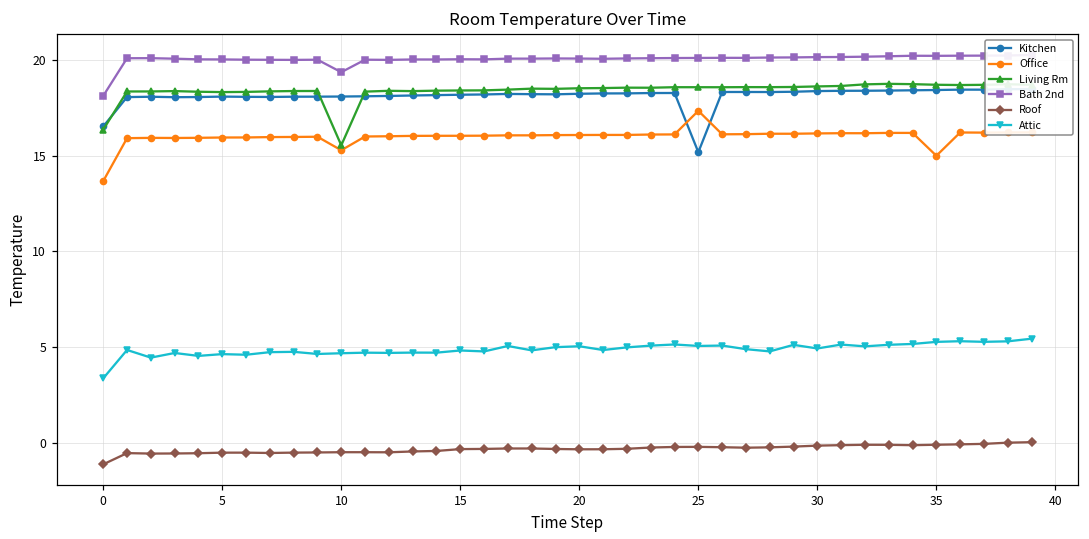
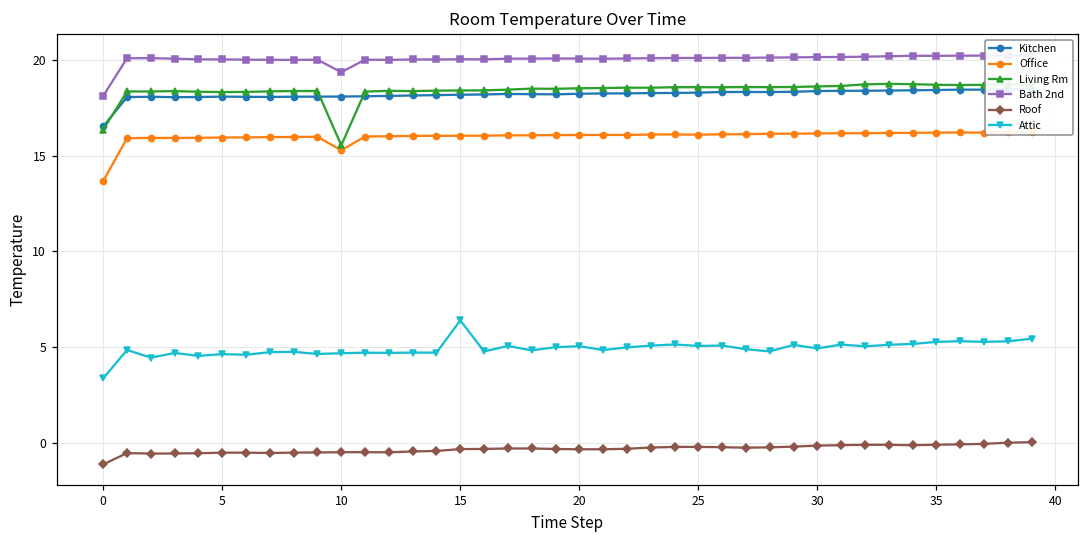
Attic, 15: 4.8 -> 6.4
Kitchen, 25: 15.2 -> 18.3
Office, 25: 17.4 -> 16.1
Office, 35: 15.0 -> 16.2
